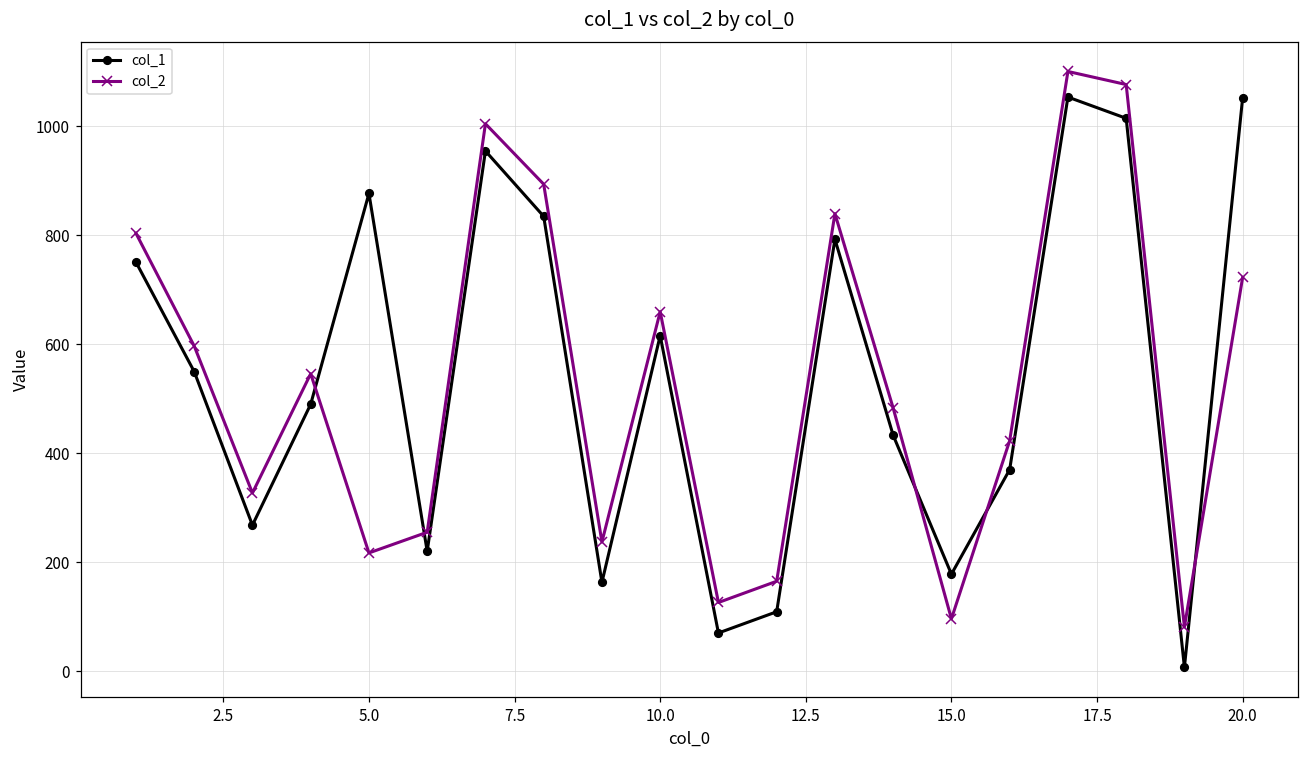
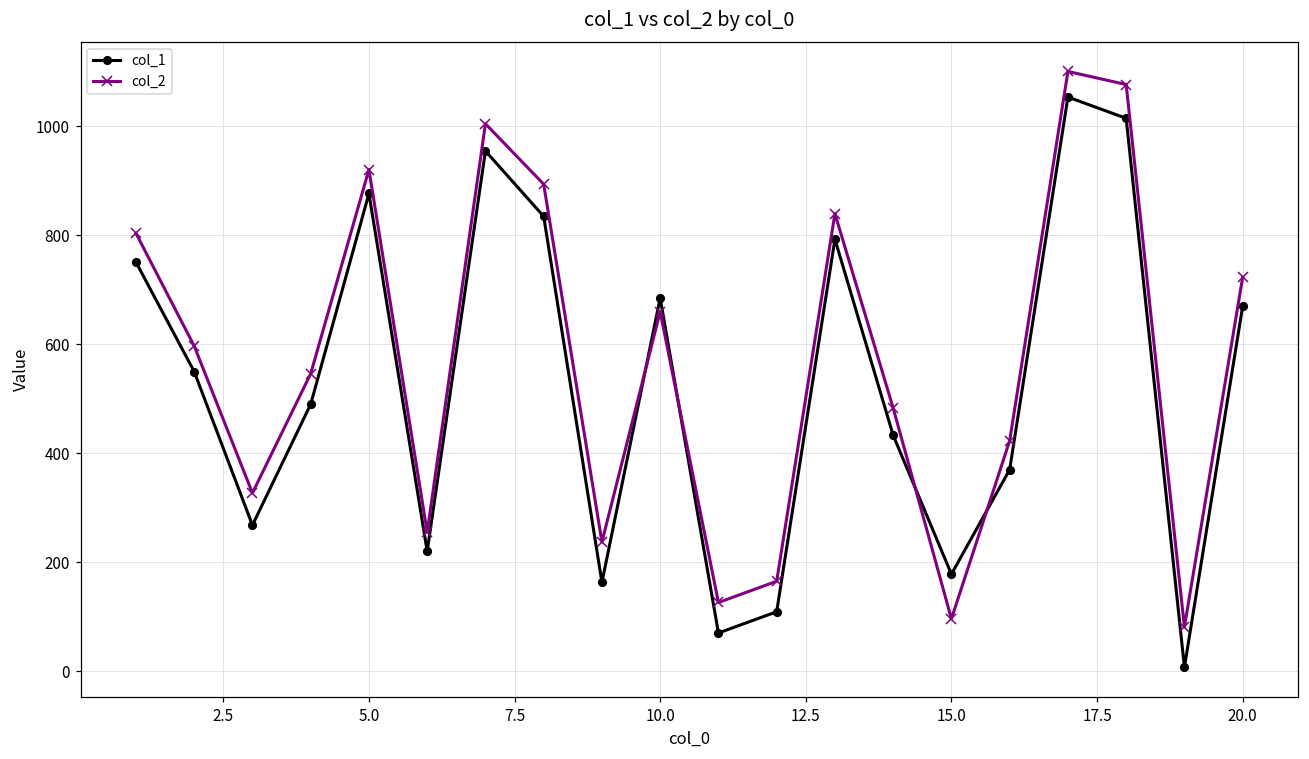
col_2, 5.0: 220 -> 920
col_1, 10.0: 620 -> 690
col_1, 20.0: 1050 -> 670
